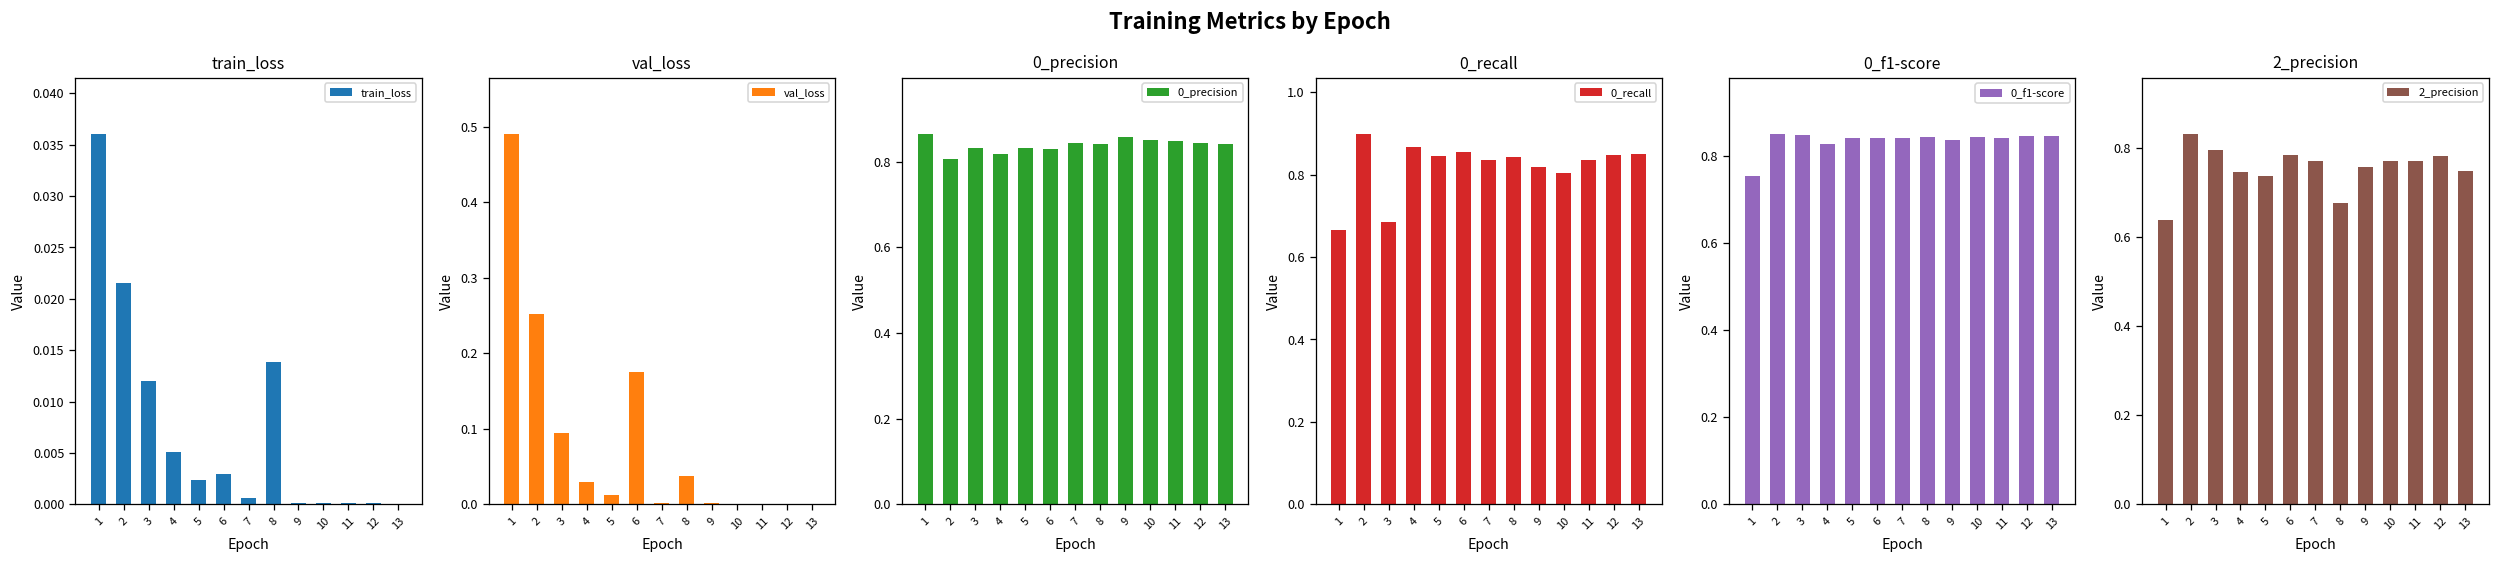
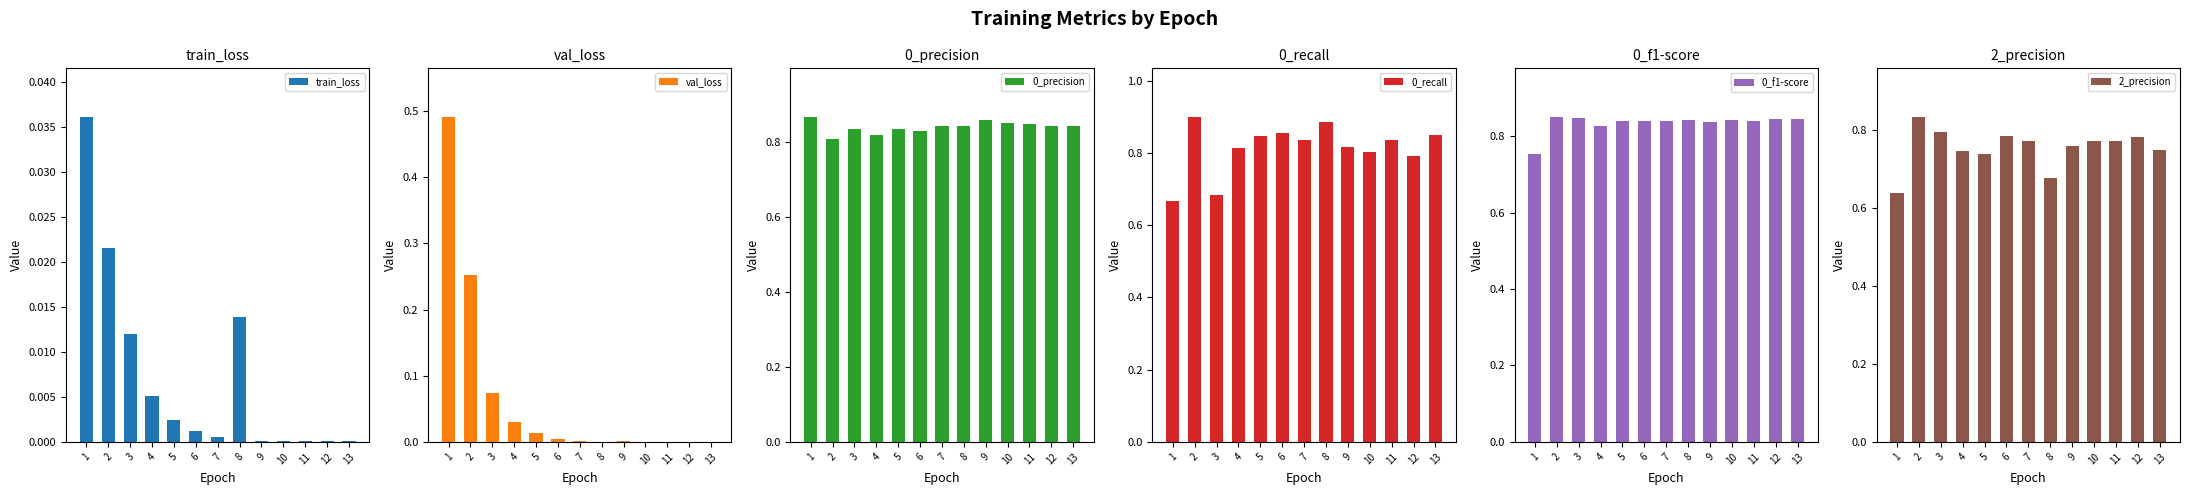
train_loss, 6: 0.003 -> 0.001
val_loss, 3: 0.09 -> 0.07
val_loss, 6: 0.18 -> 0.00
val_loss, 8: 0.04 -> 0.00
0_recall, 4: 0.87 -> 0.81
0_recall, 8: 0.84 -> 0.88
0_recall, 12: 0.85 -> 0.79
